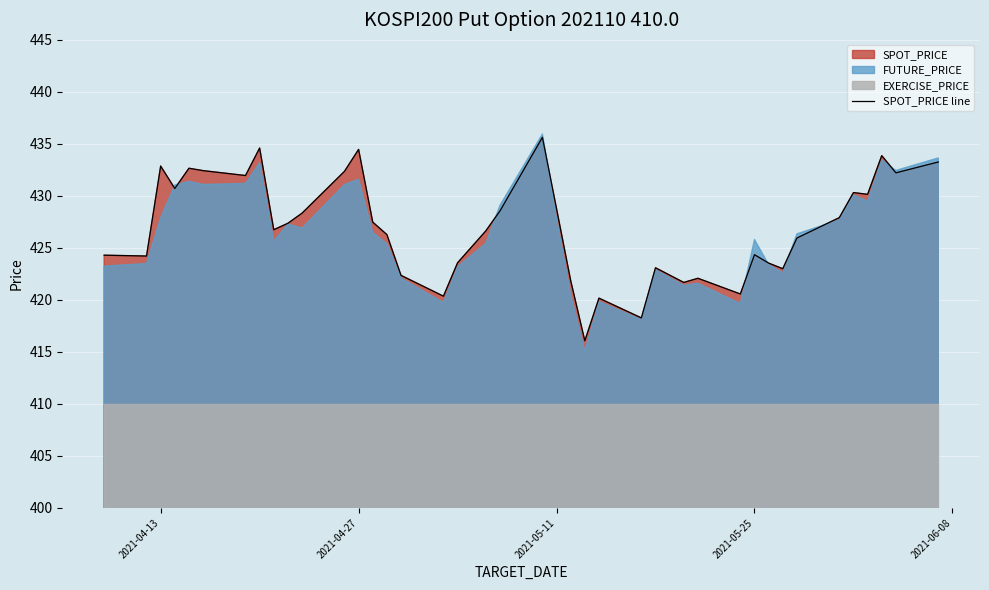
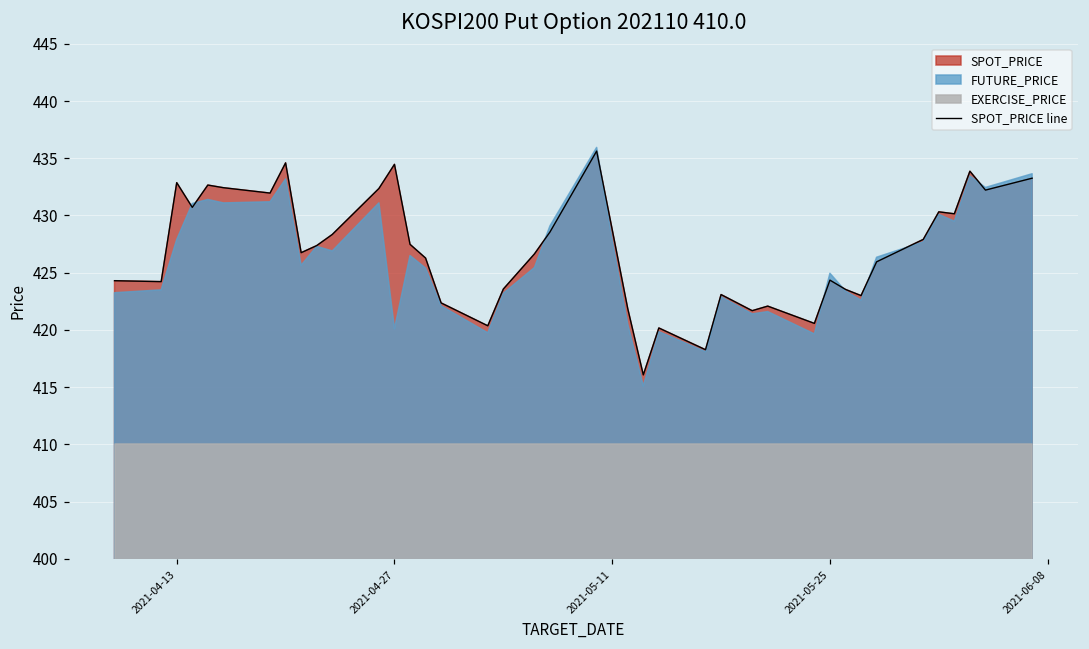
FUTURE_PRICE, 2021-04-27: 431.6 -> 420.1
FUTURE_PRICE, 2021-05-25: 425.8 -> 425.0
